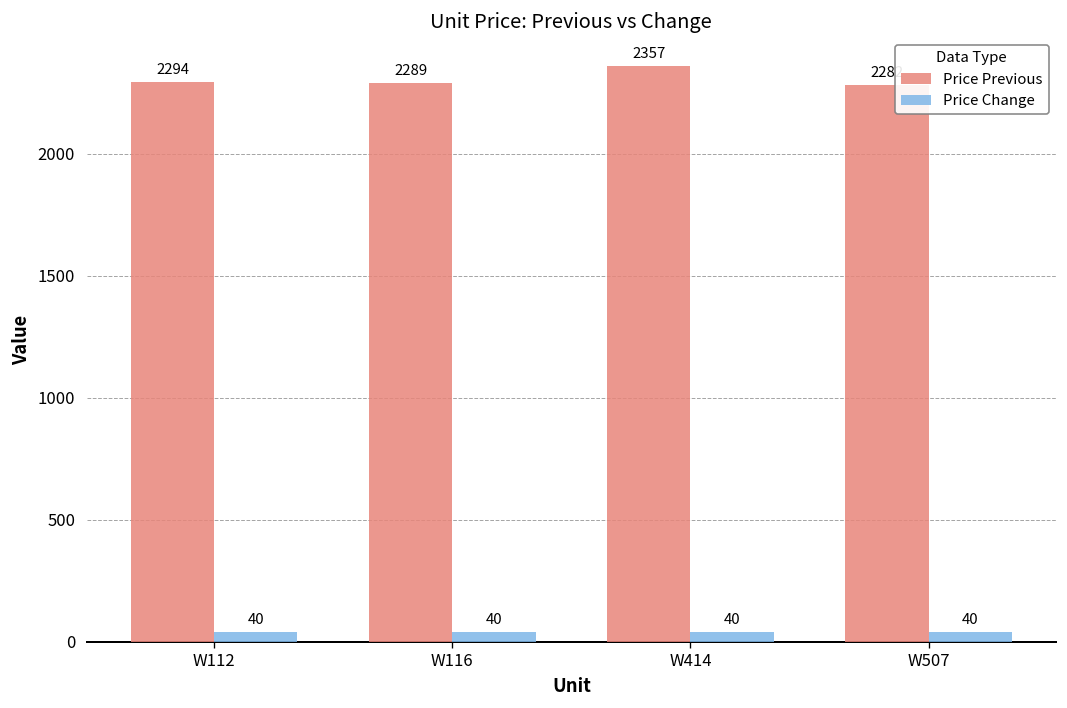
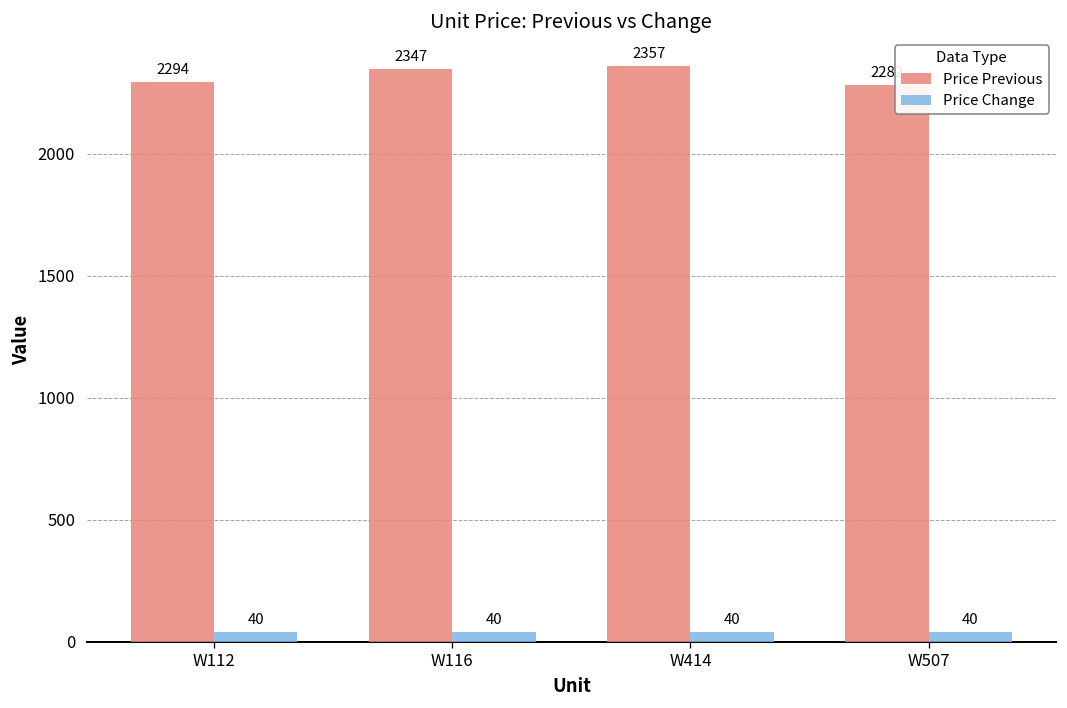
Price Previous, W116: 2289 -> 2347
